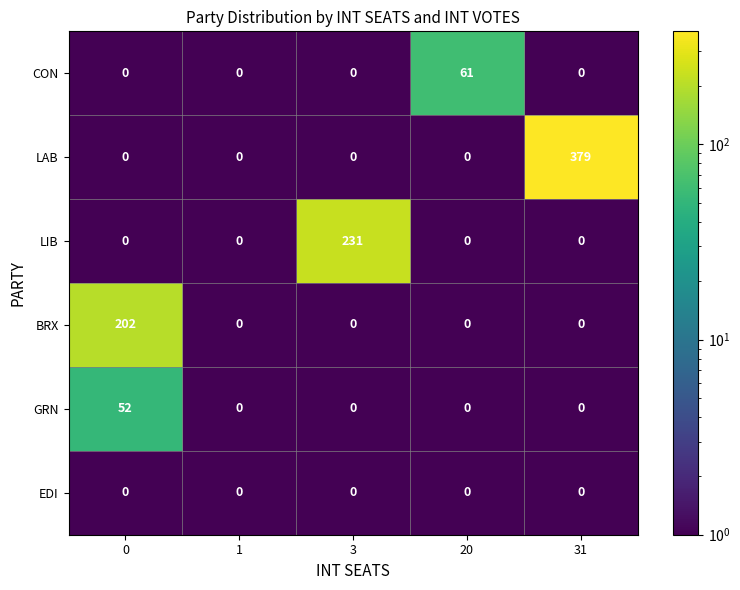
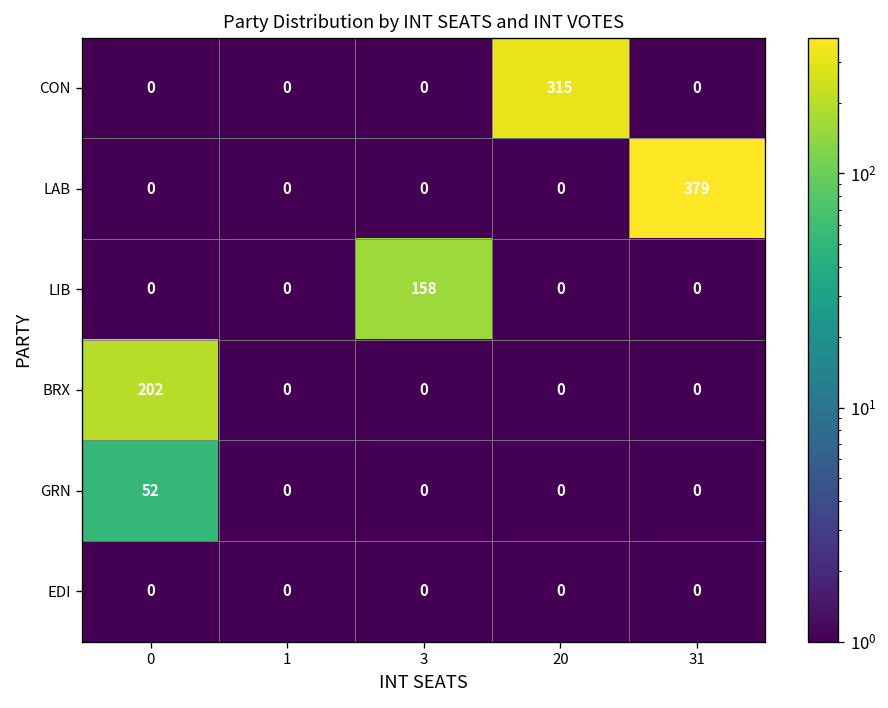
CON, 20: 61 -> 315
LIB, 3: 231 -> 158
